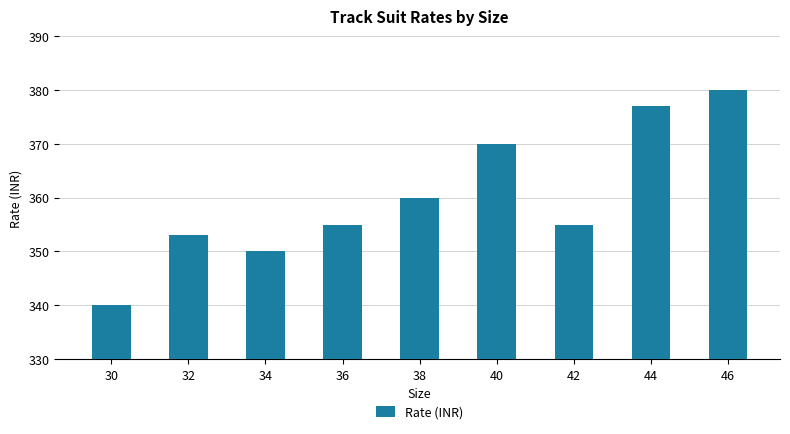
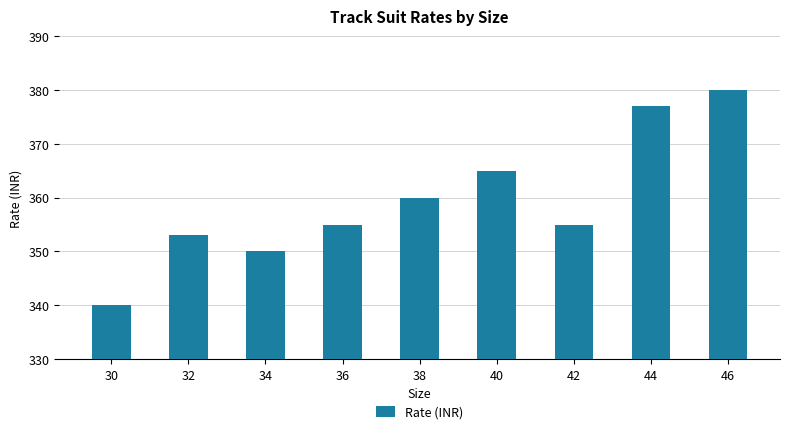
40: 370 -> 365
